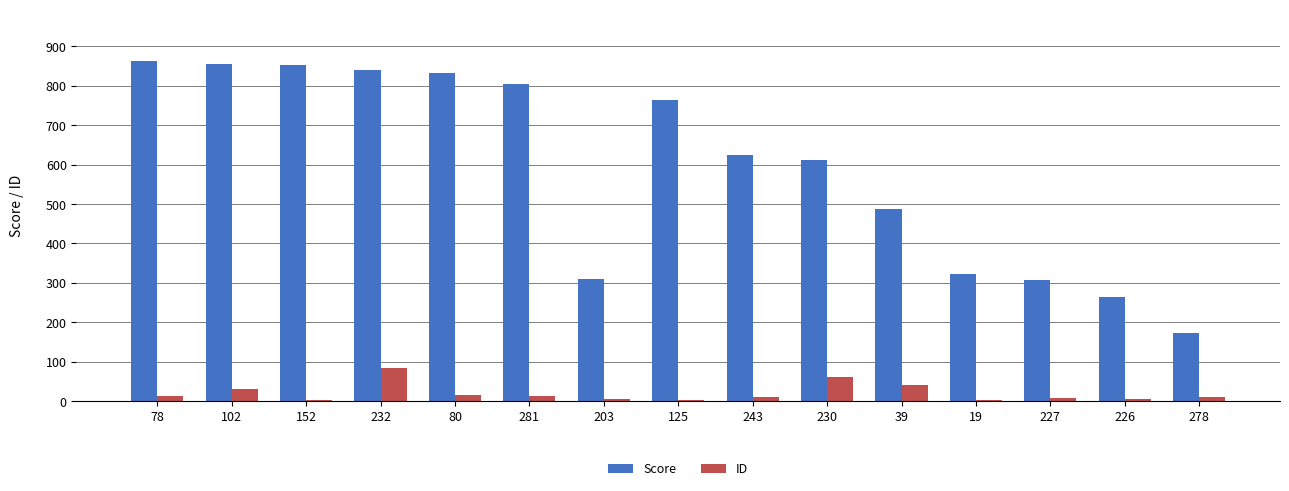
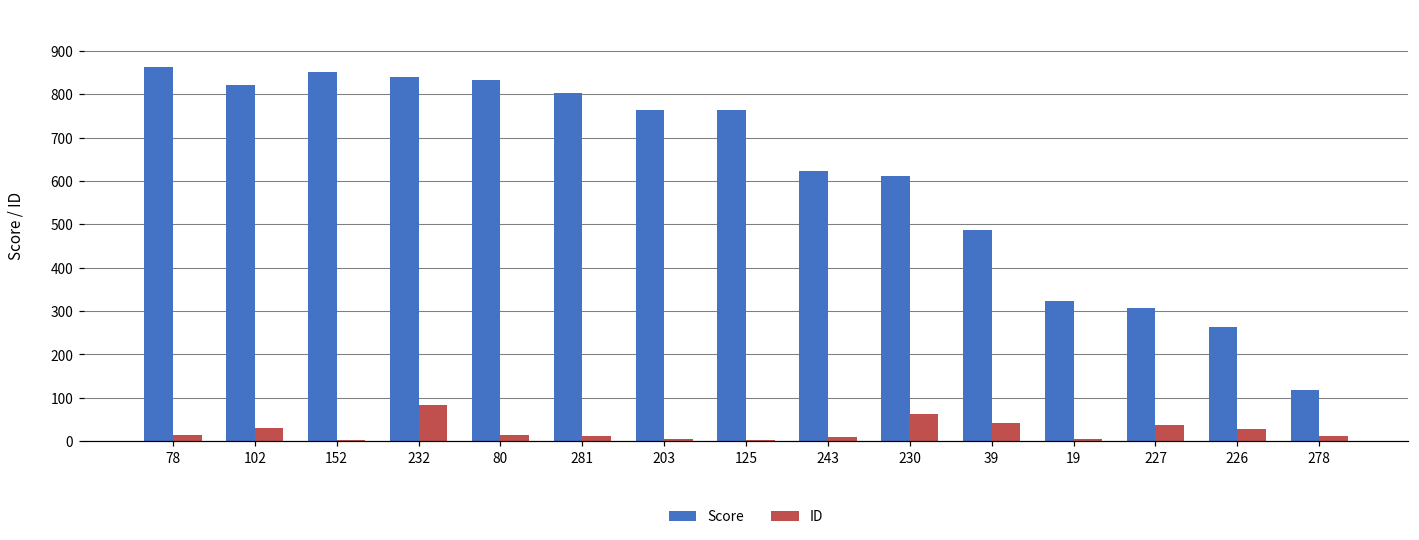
Score, 102: 860 -> 820
Score, 203: 310 -> 760
ID, 227: 10 -> 40
ID, 226: 10 -> 30
Score, 278: 170 -> 120
